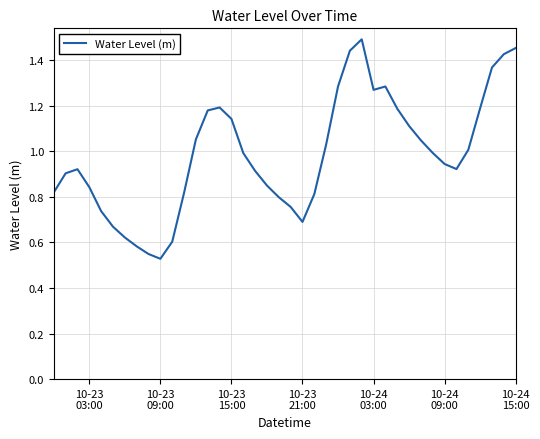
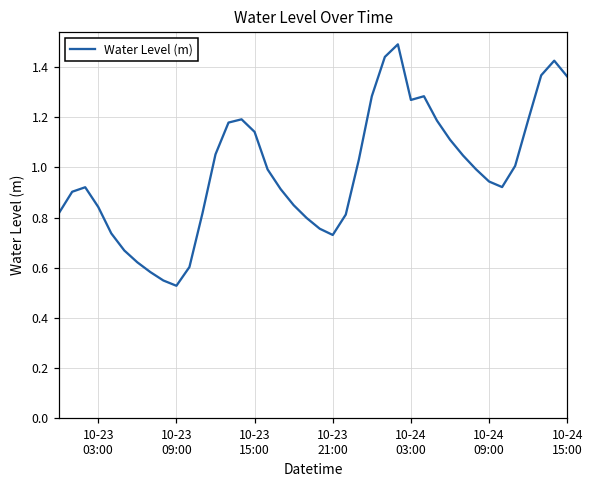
10-23 21:00: 0.69 -> 0.73
10-24 15:00: 1.45 -> 1.36
